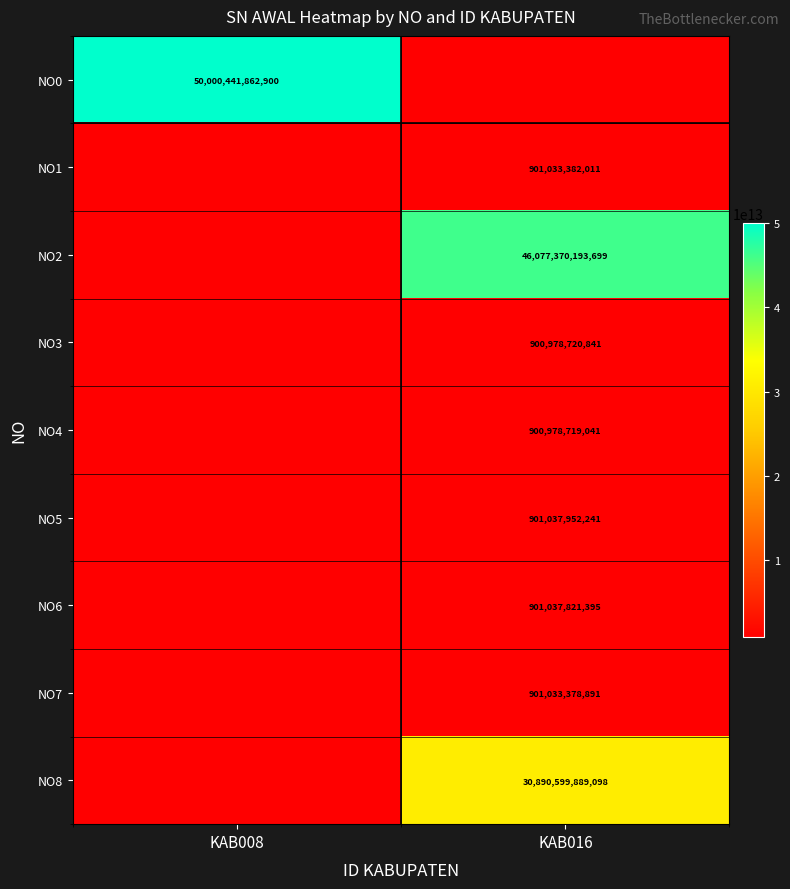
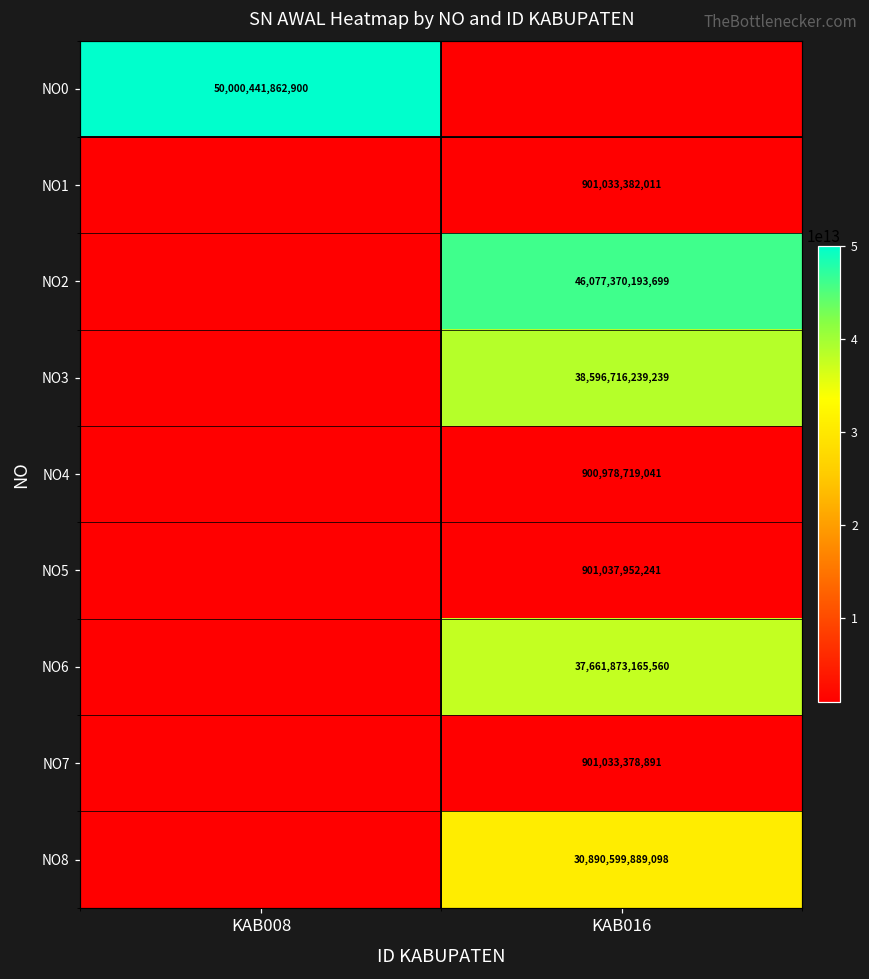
NO3, KAB016: 900,978,720,841 -> 38,596,716,239,239
NO6, KAB016: 901,037,821,395 -> 37,661,873,165,560
